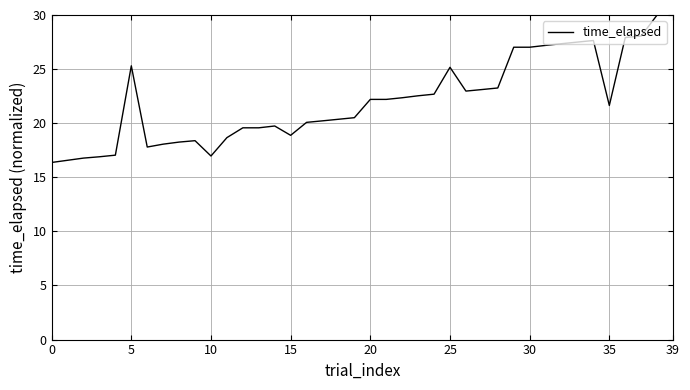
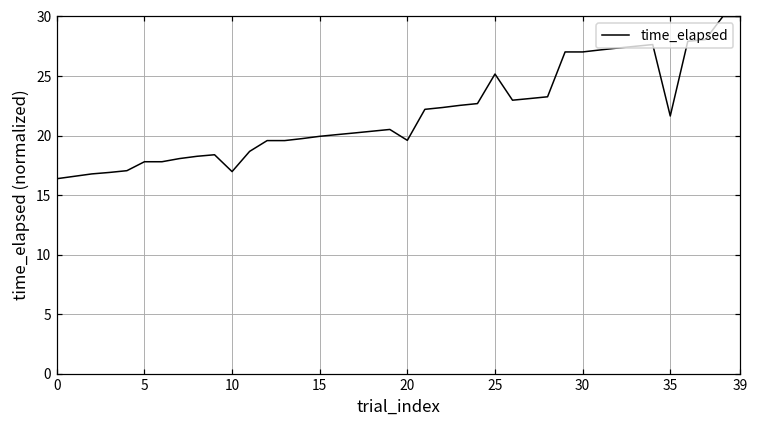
5: 25.3 -> 17.8
15: 18.9 -> 19.9
20: 22.2 -> 19.6
